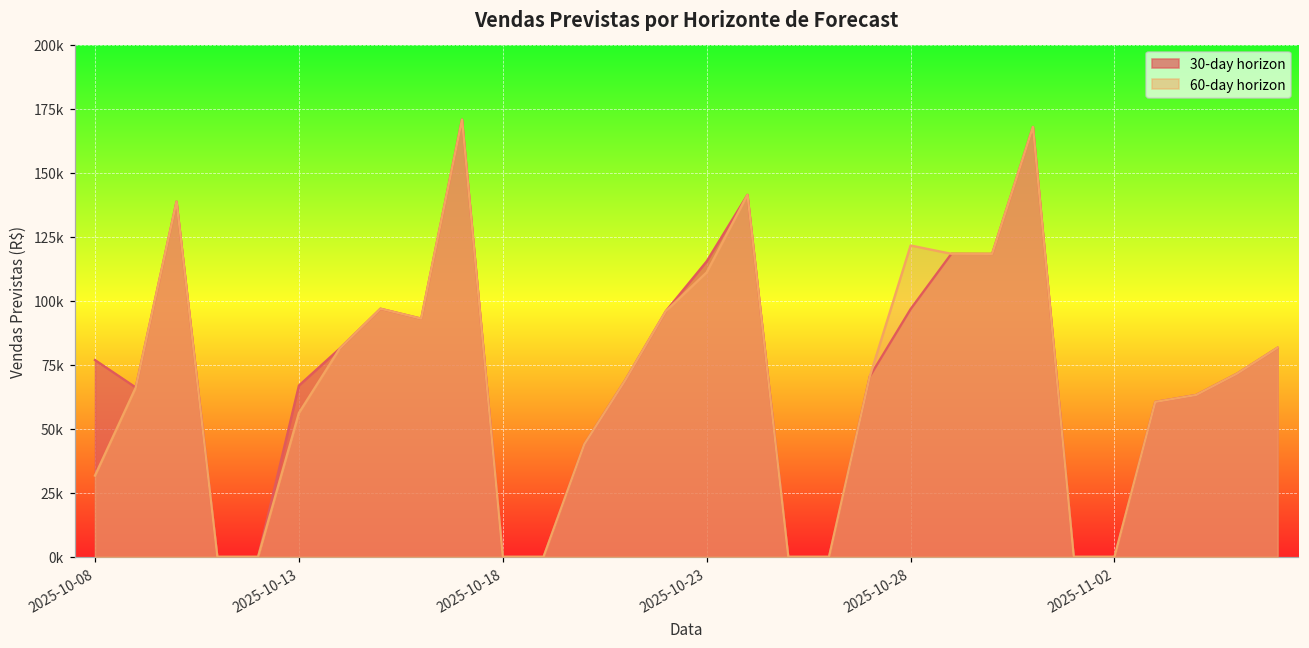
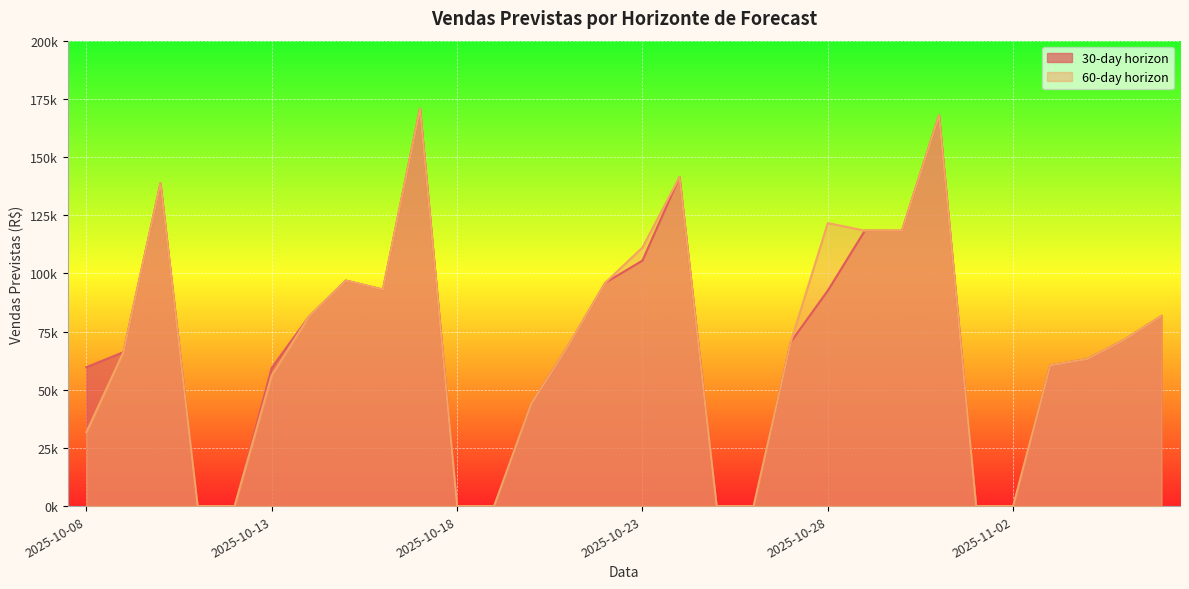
30-day horizon, 2025-10-08: 77000 -> 60000
30-day horizon, 2025-10-13: 67000 -> 59000
30-day horizon, 2025-10-23: 115000 -> 105000
30-day horizon, 2025-10-28: 97000 -> 93000
